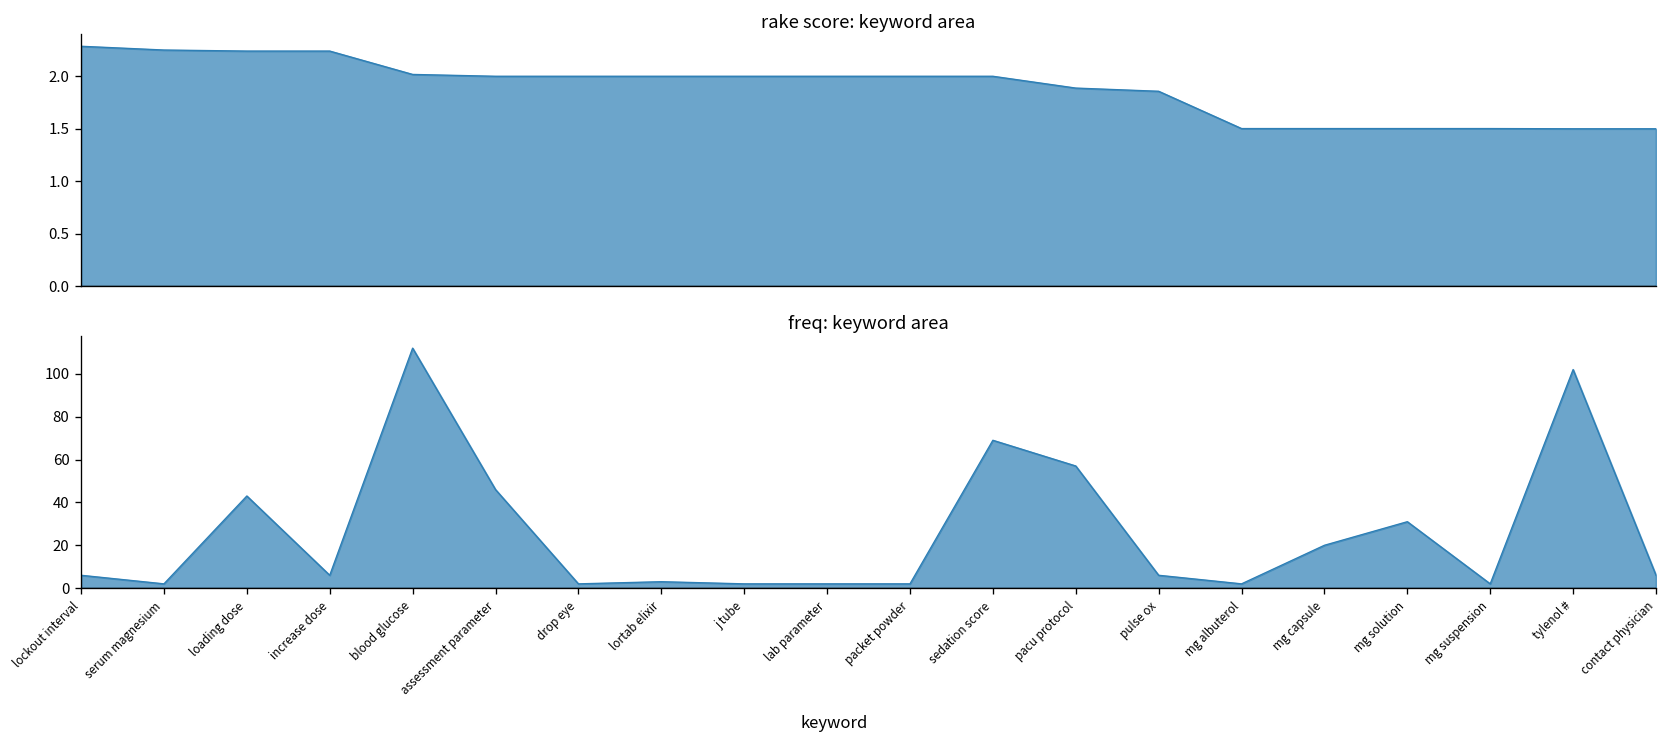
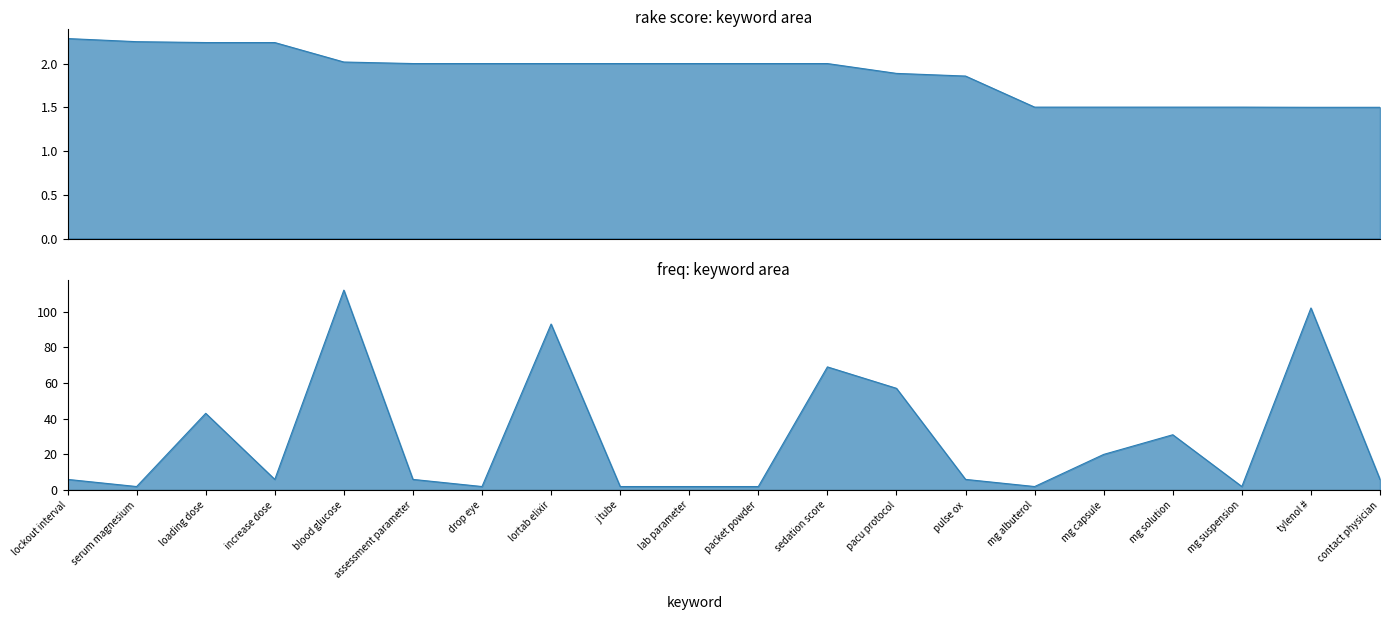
freq: keyword area, assessment parameter: 46 -> 6
freq: keyword area, lortab elixir: 3 -> 93
